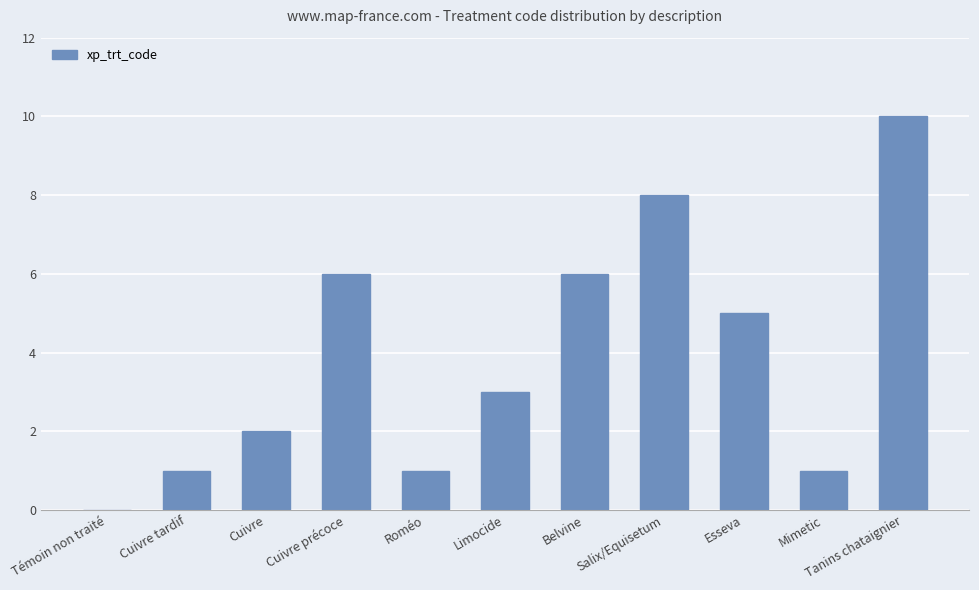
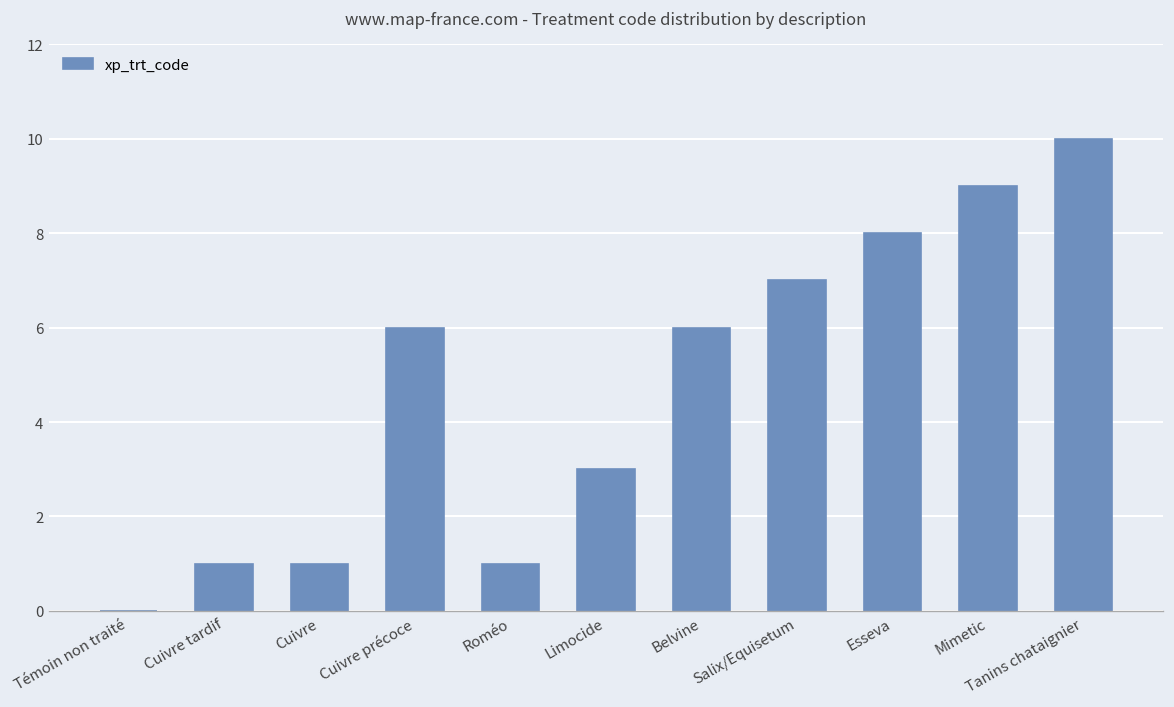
Cuivre: 2 -> 1
Salix/Equisetum: 8 -> 7
Esseva: 5 -> 8
Mimetic: 1 -> 9
